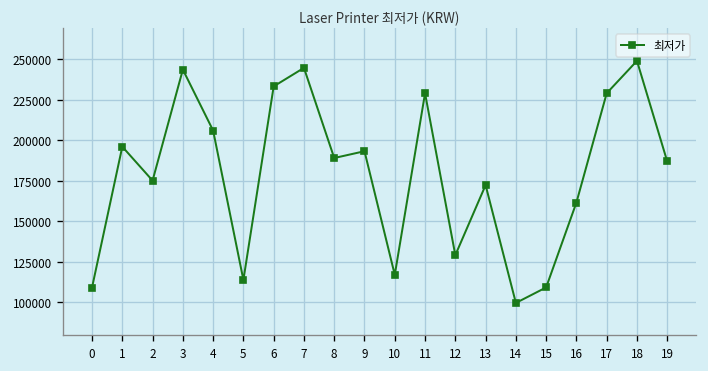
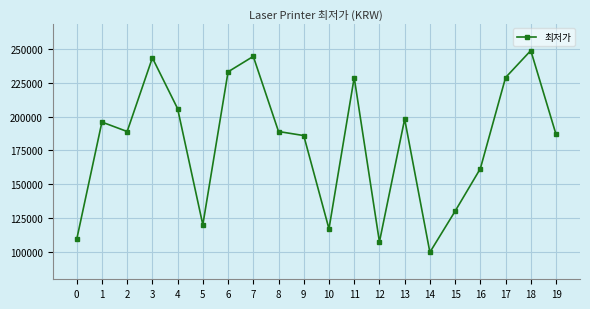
2: 175000 -> 189000
5: 114000 -> 120000
9: 193000 -> 186000
12: 129000 -> 107000
13: 172000 -> 198000
15: 109000 -> 130000
